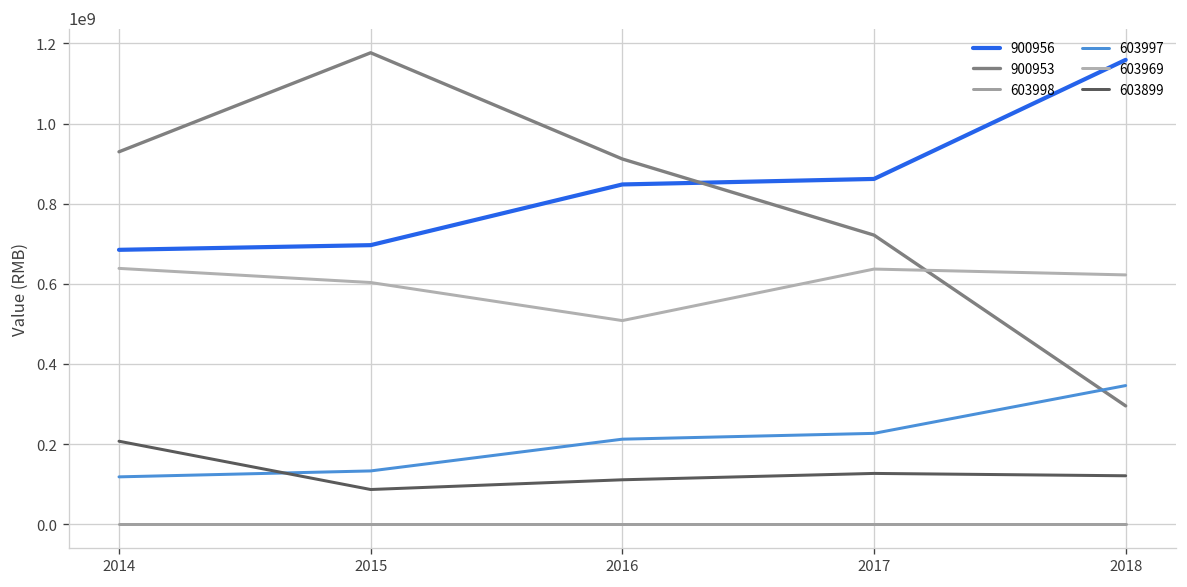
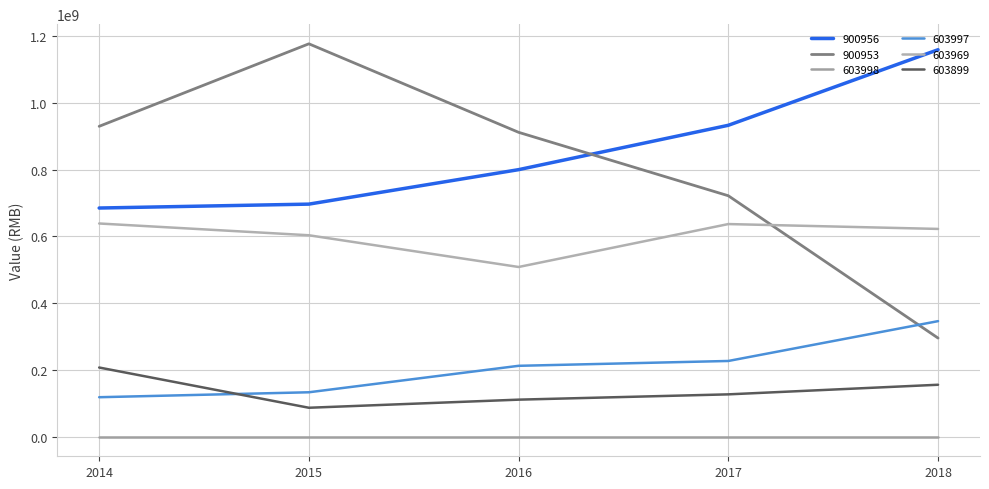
900956, 2016: 850000000 -> 800000000
900956, 2017: 860000000 -> 930000000
603899, 2018: 120000000 -> 160000000
